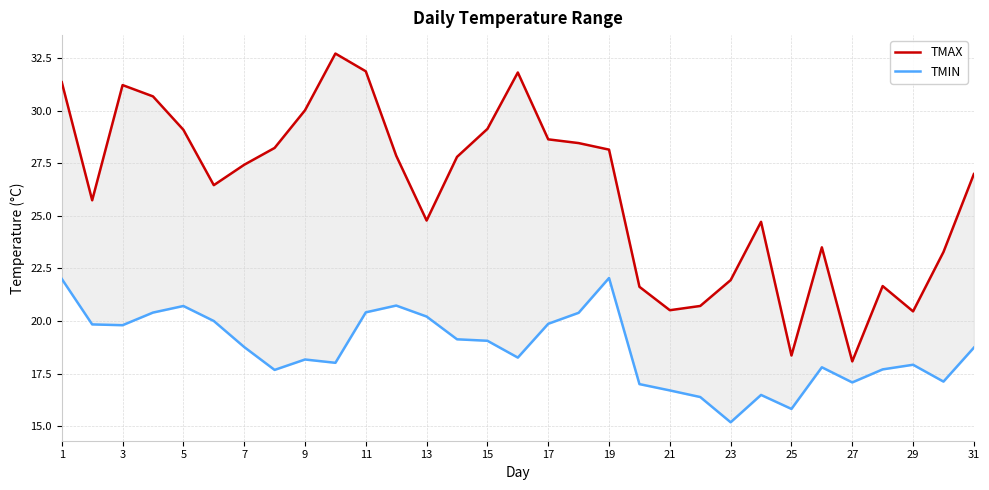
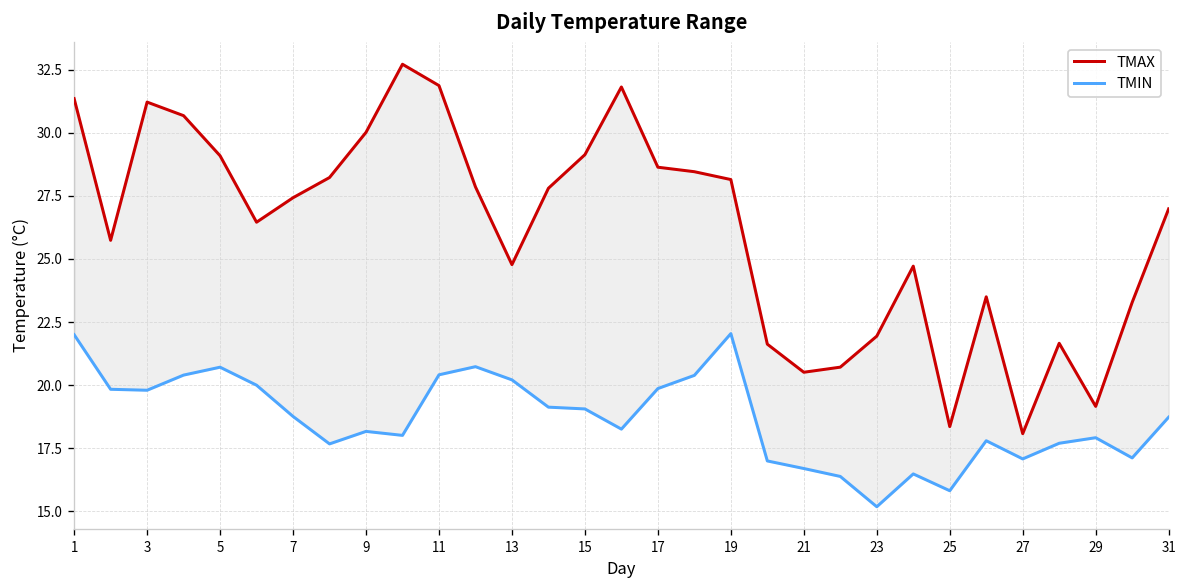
TMAX, 29: 20.5 -> 19.2
